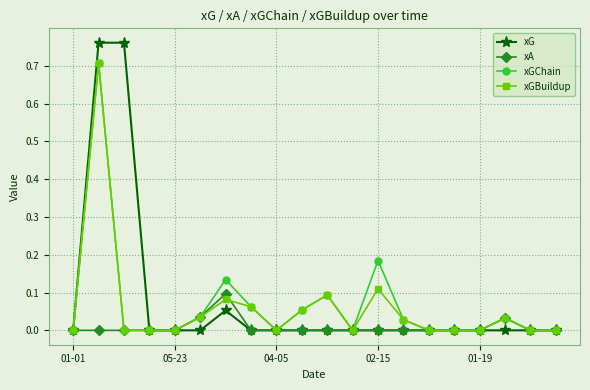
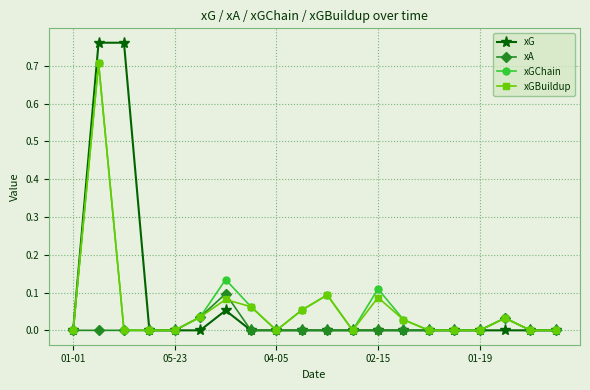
xGChain, 02-15: 0.18 -> 0.11
xGBuildup, 02-15: 0.11 -> 0.09
